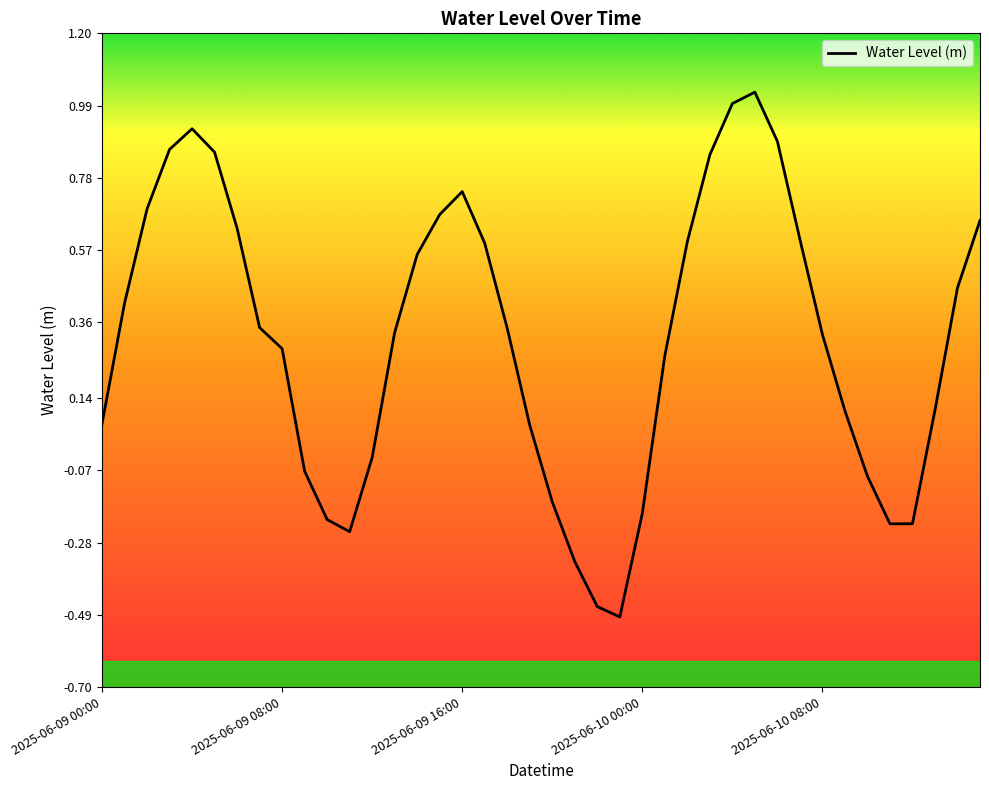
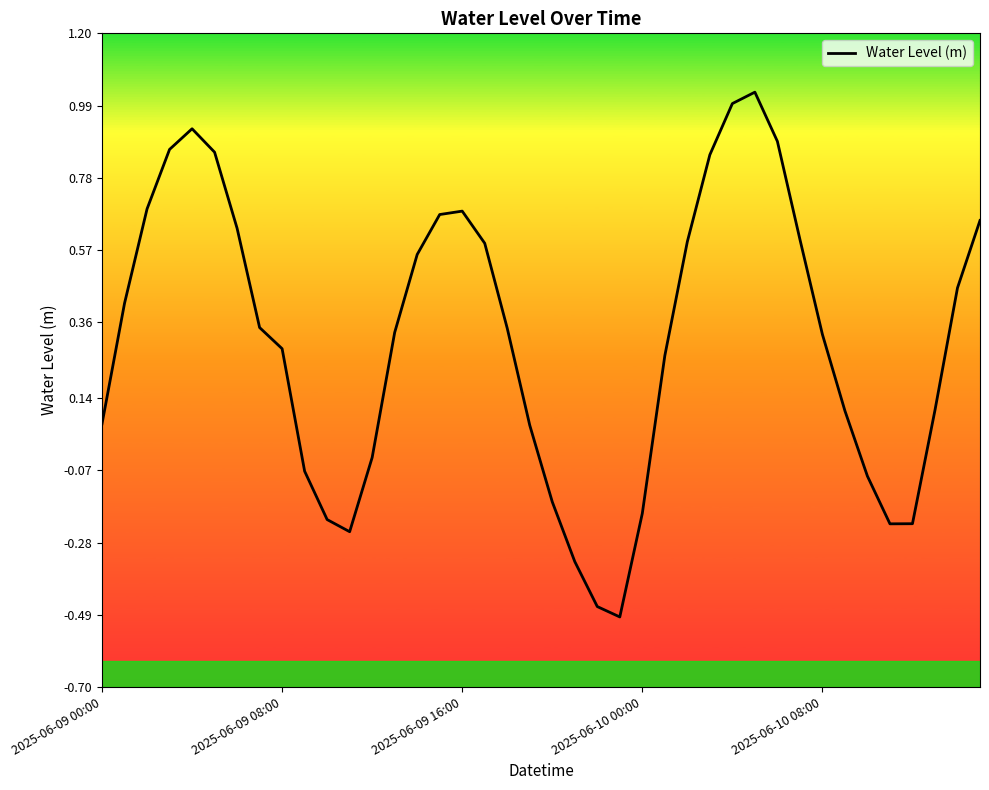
2025-06-09 16:00: 0.74 -> 0.68
